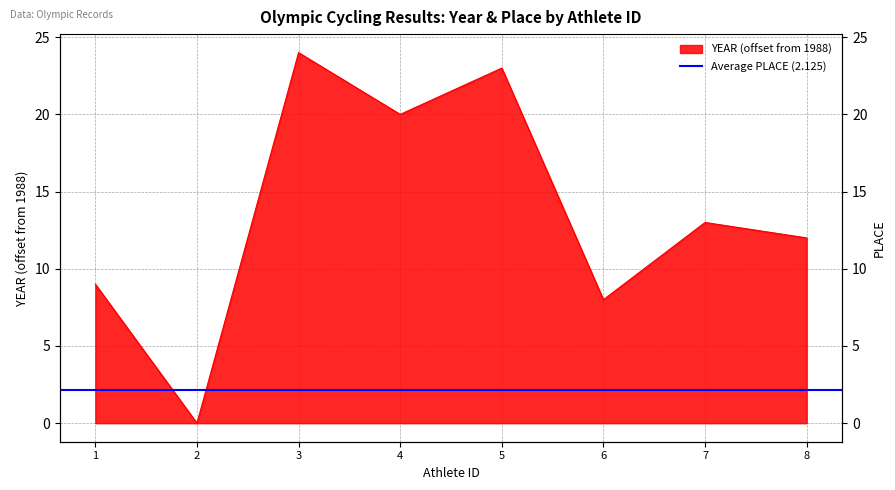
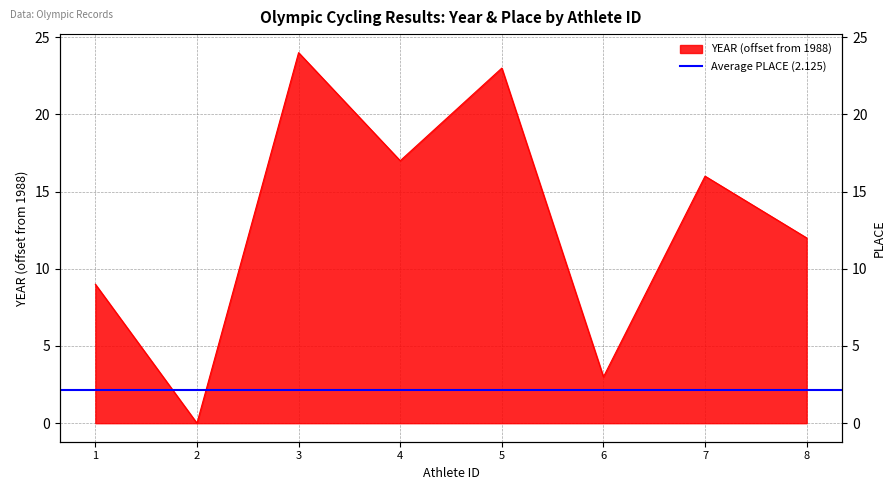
4: 20.0 -> 17.0
6: 8.0 -> 3.0
7: 13.0 -> 16.0
